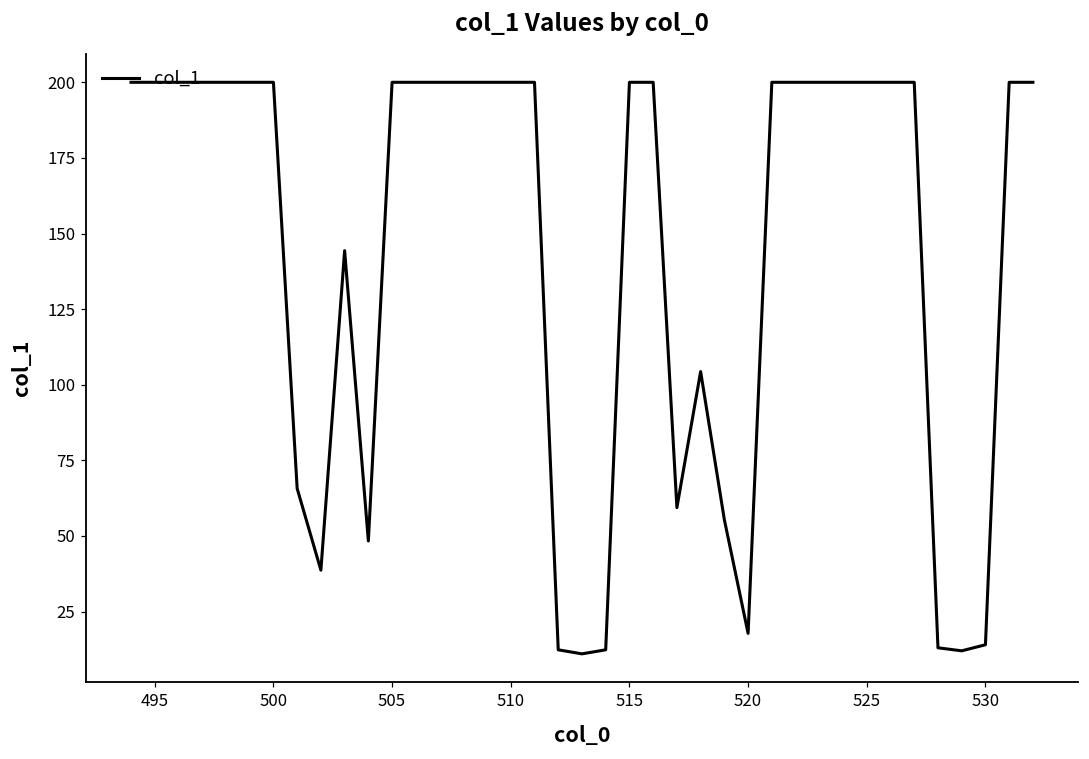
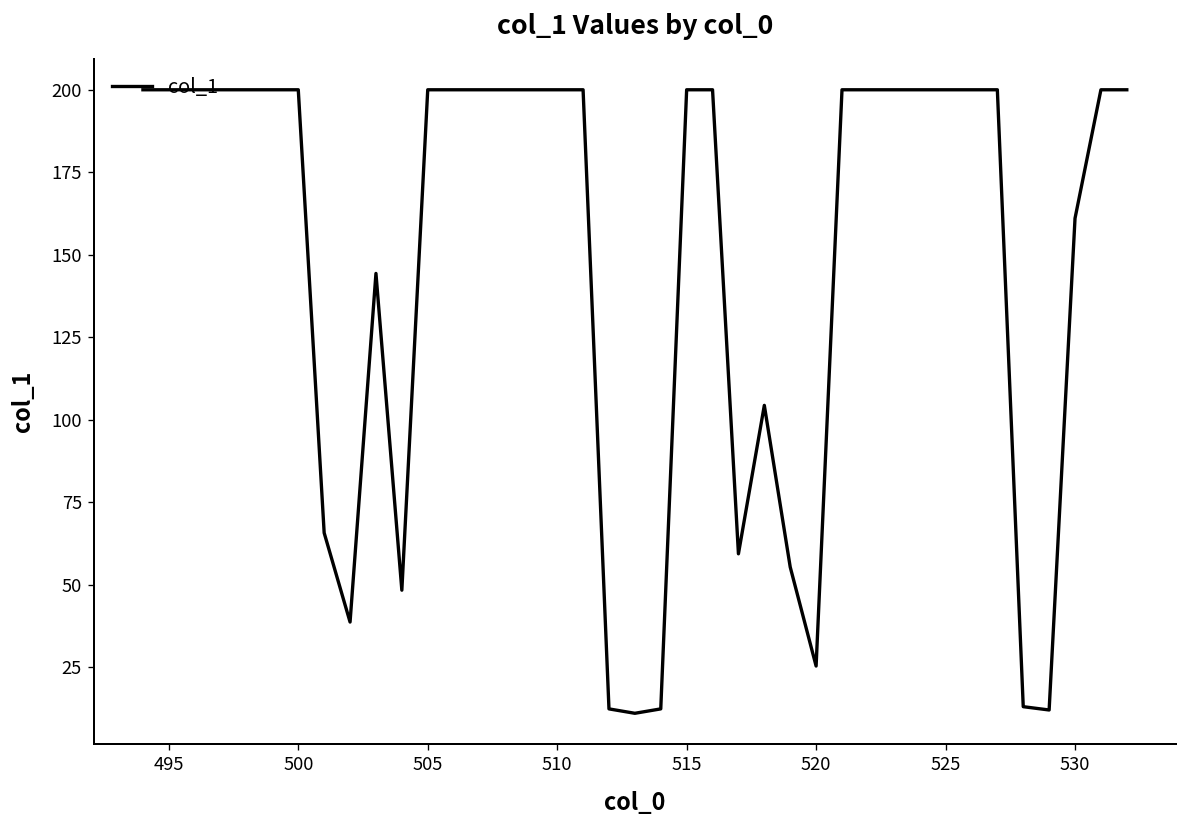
520: 18 -> 25
530: 14 -> 161
